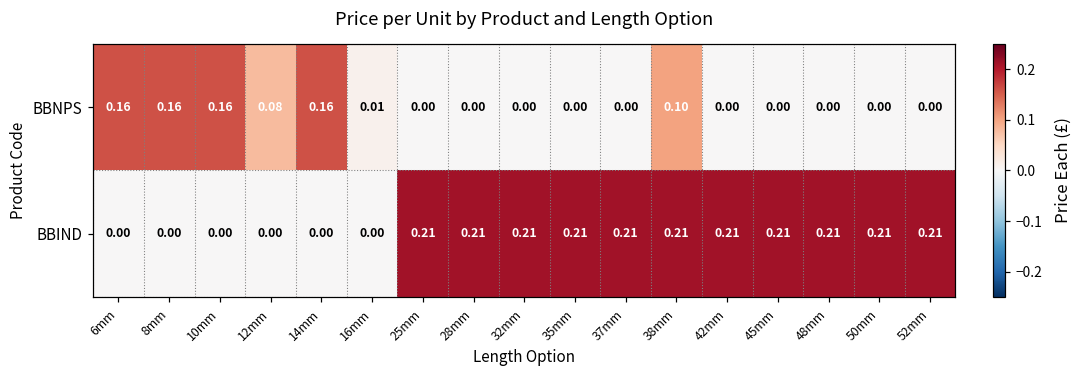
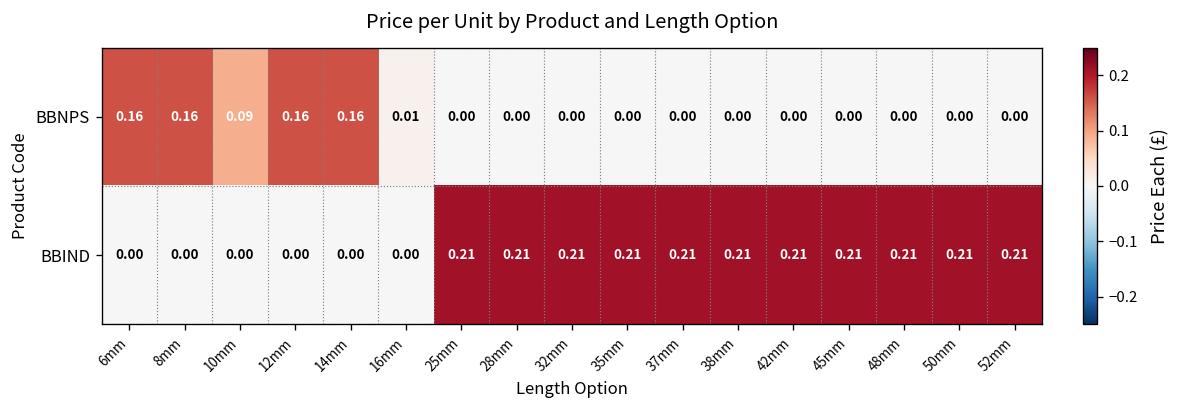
BBNPS, 10mm: 0.16 -> 0.09
BBNPS, 12mm: 0.08 -> 0.16
BBNPS, 38mm: 0.10 -> 0.00
